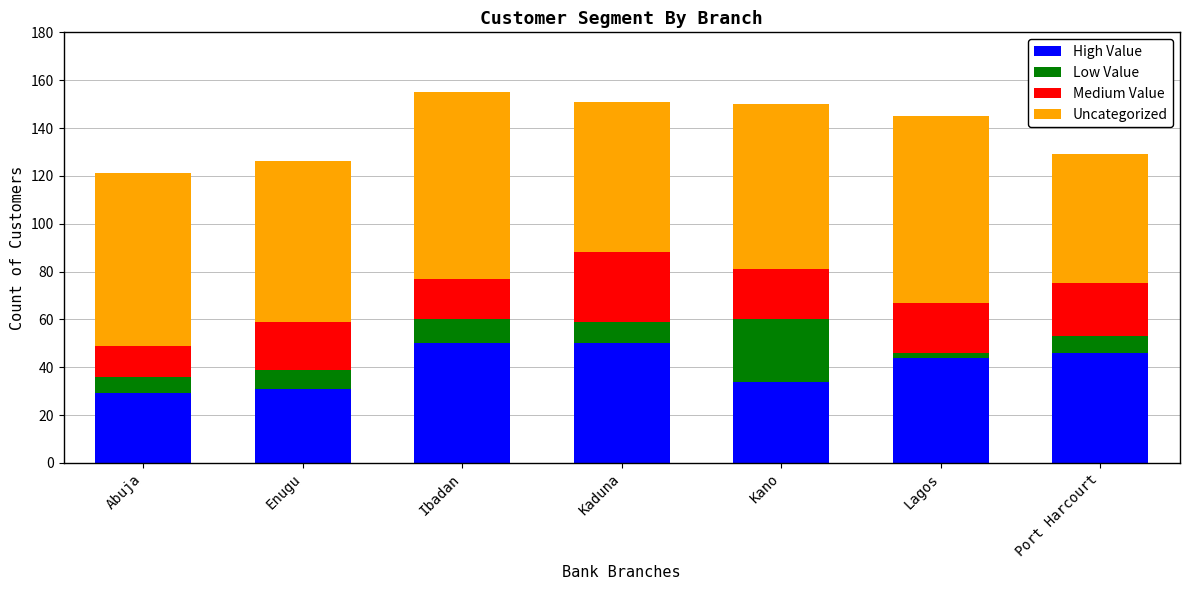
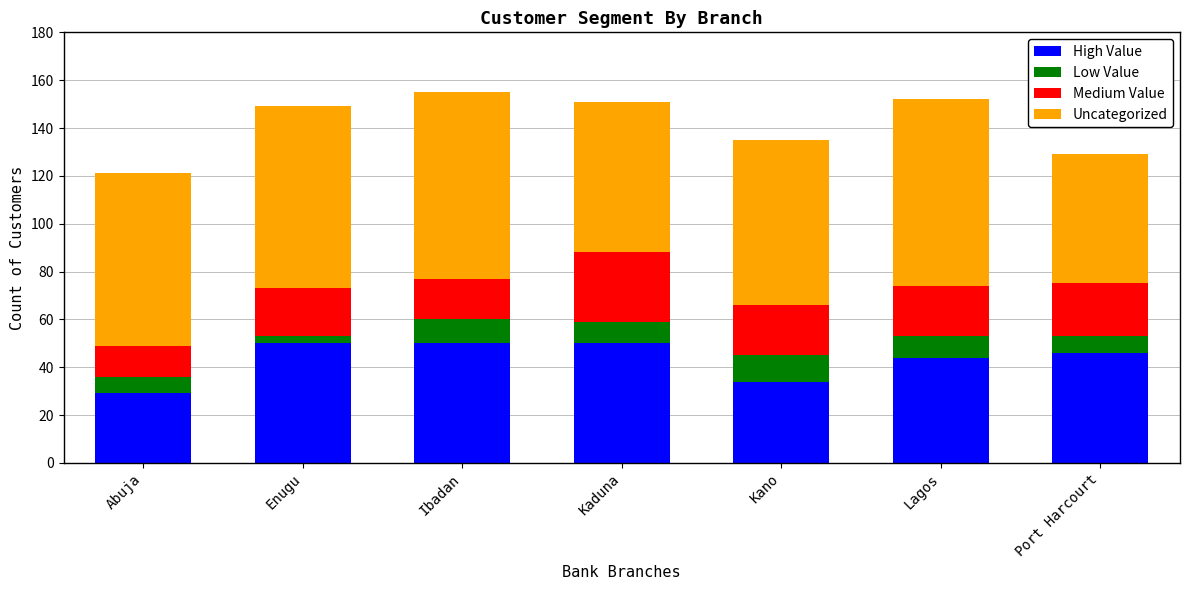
High Value, Enugu: 31 -> 50
Low Value, Enugu: 8 -> 3
Uncategorized, Enugu: 67 -> 76
Low Value, Kano: 26 -> 11
Low Value, Lagos: 2 -> 9
